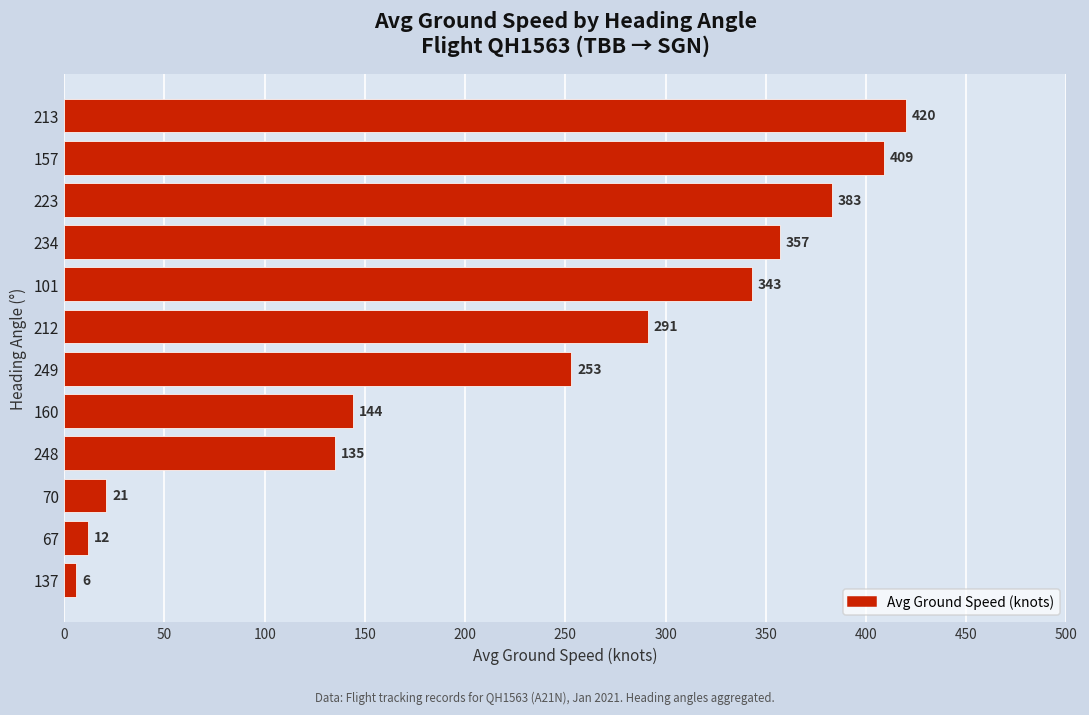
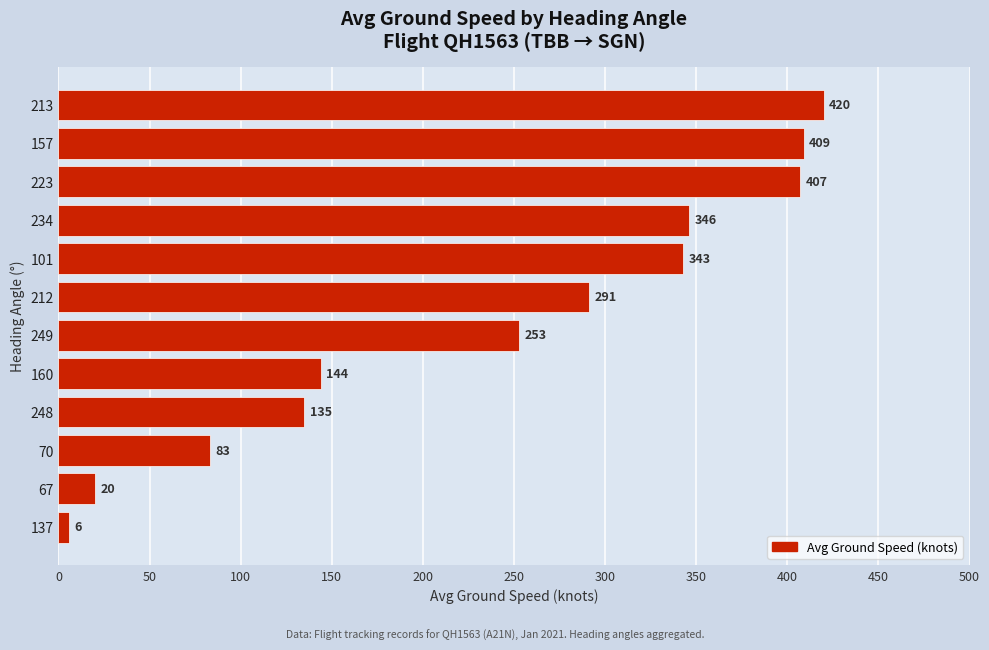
223: 383 -> 407
234: 357 -> 346
70: 21 -> 83
67: 12 -> 20
